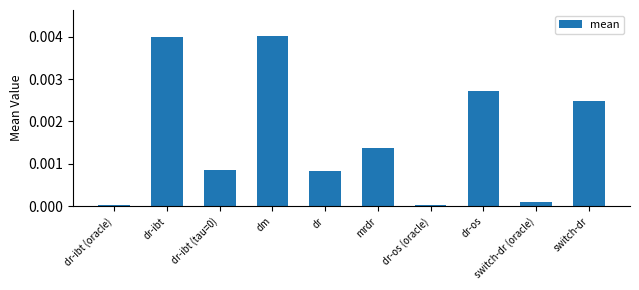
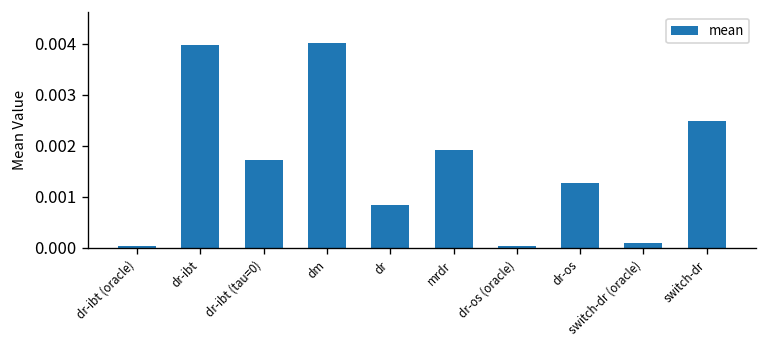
dr-ibt (tau=0): 0.0008 -> 0.0017
mrdr: 0.0014 -> 0.0019
dr-os: 0.0027 -> 0.0013
